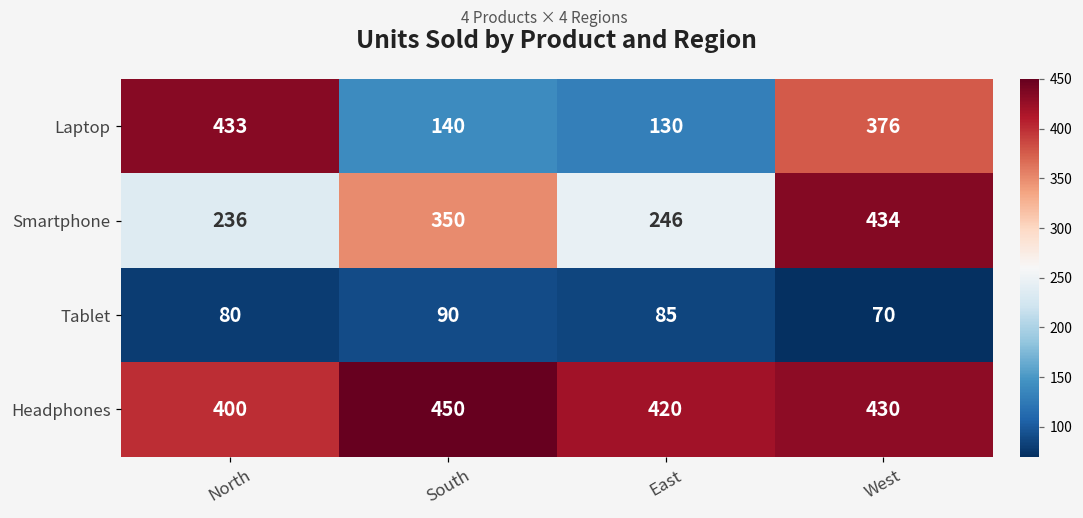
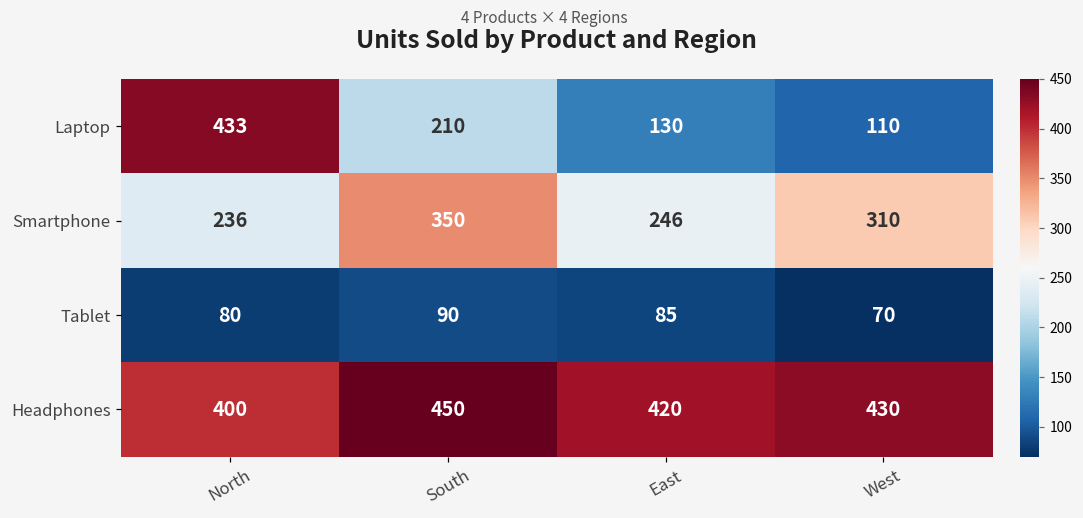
Laptop, South: 140 -> 210
Laptop, West: 376 -> 110
Smartphone, West: 434 -> 310
